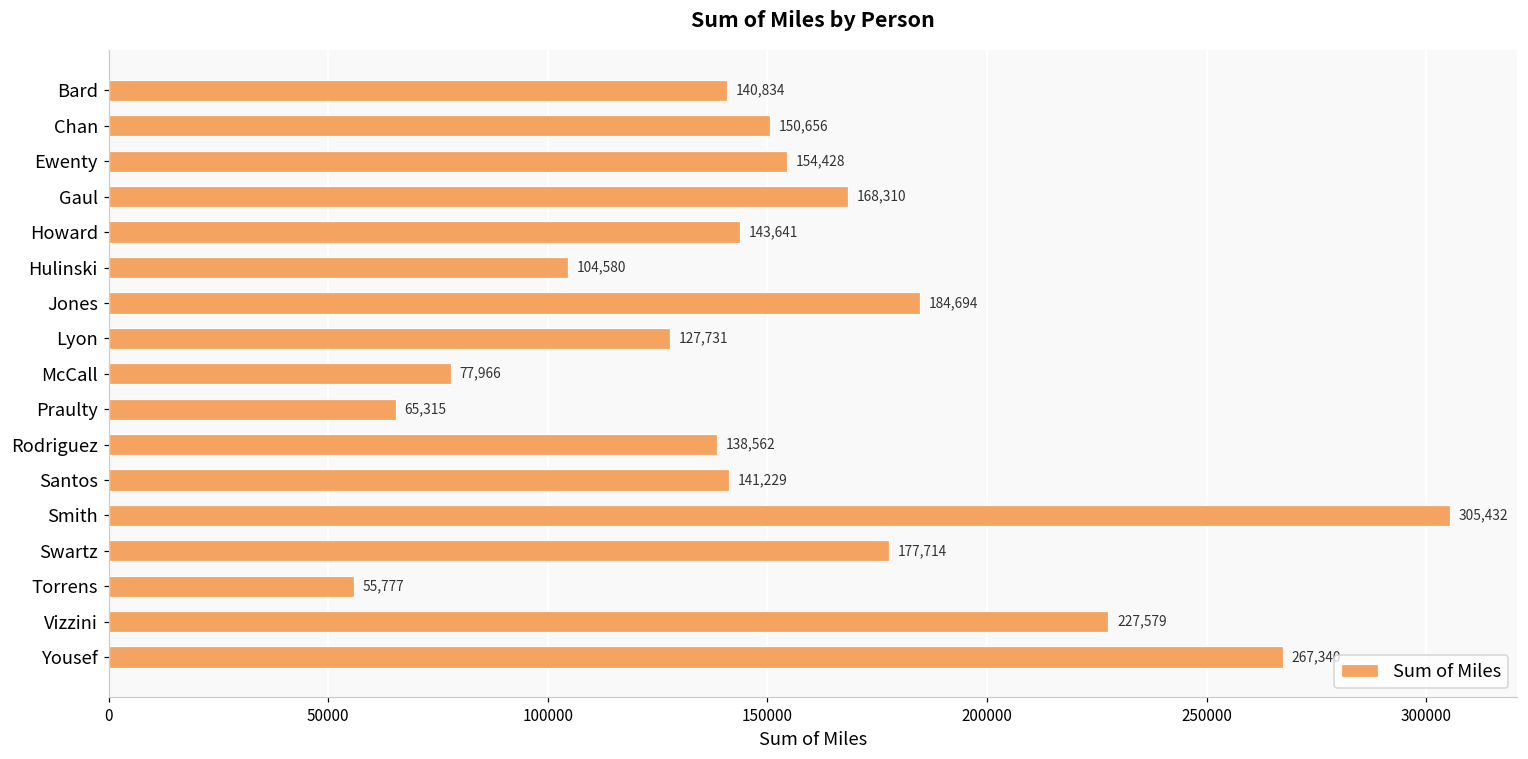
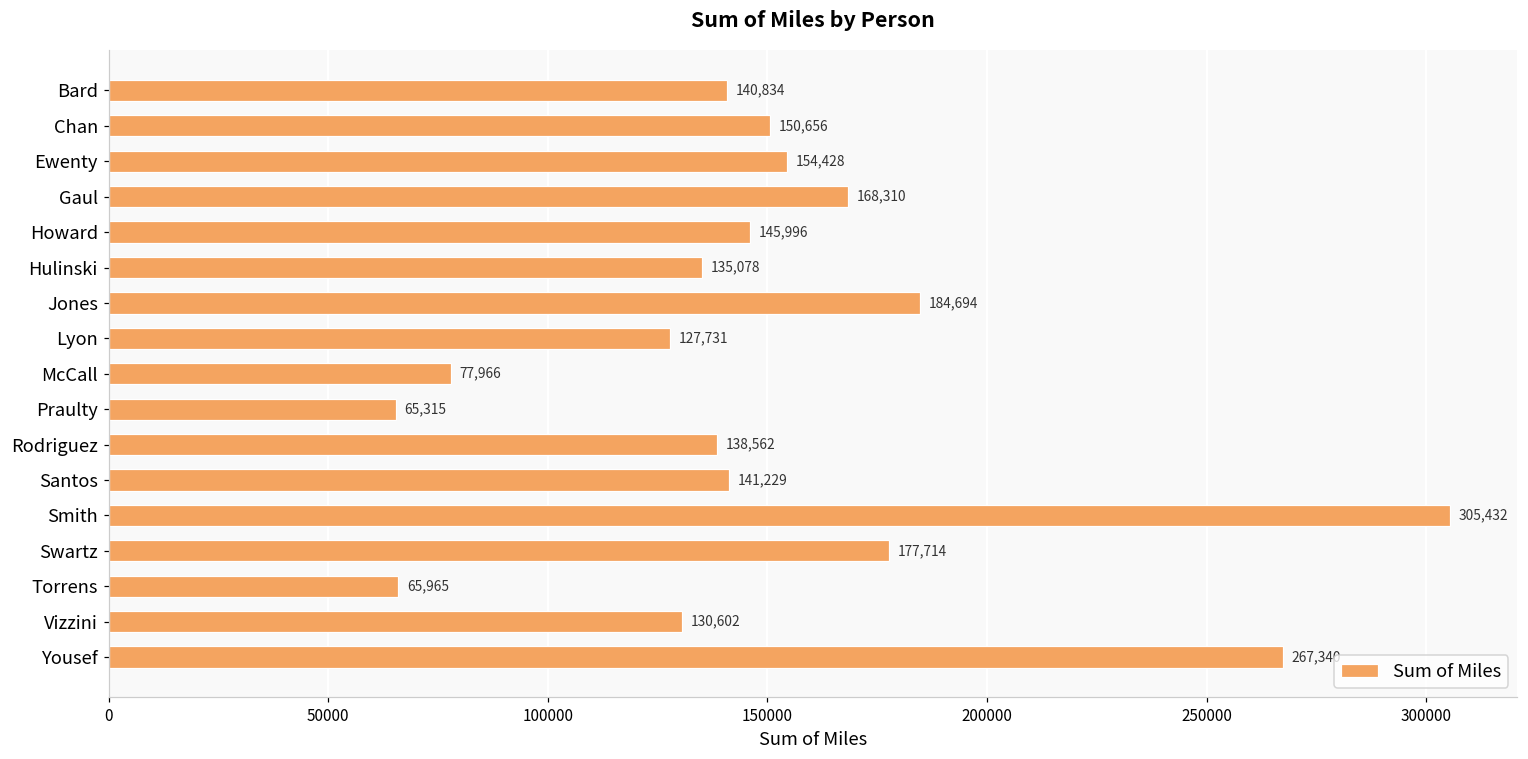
Howard: 143,641 -> 145,996
Hulinski: 104,580 -> 135,078
Torrens: 55,777 -> 65,965
Vizzini: 227,579 -> 130,602
